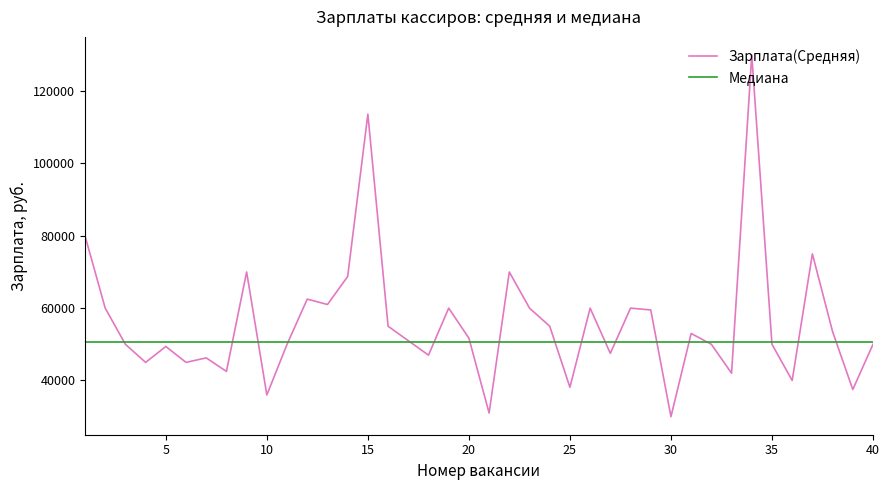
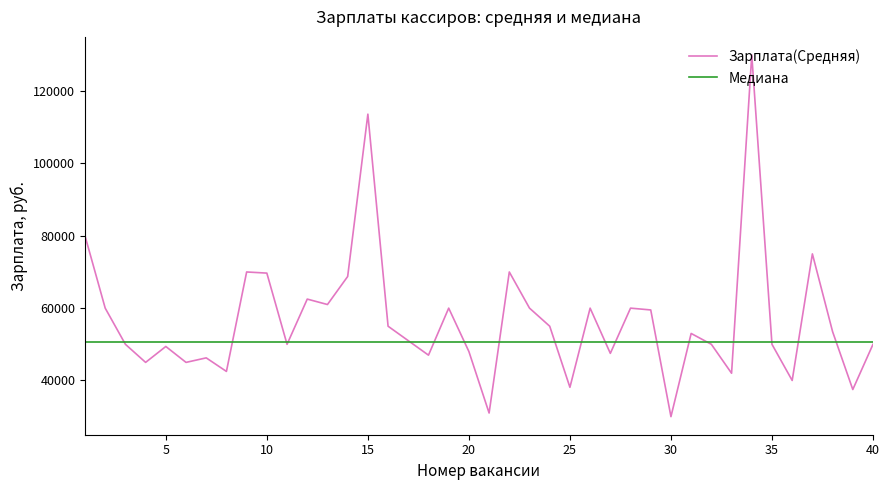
Зарплата(Средняя), 10: 36000 -> 70000
Зарплата(Средняя), 20: 52000 -> 48000
